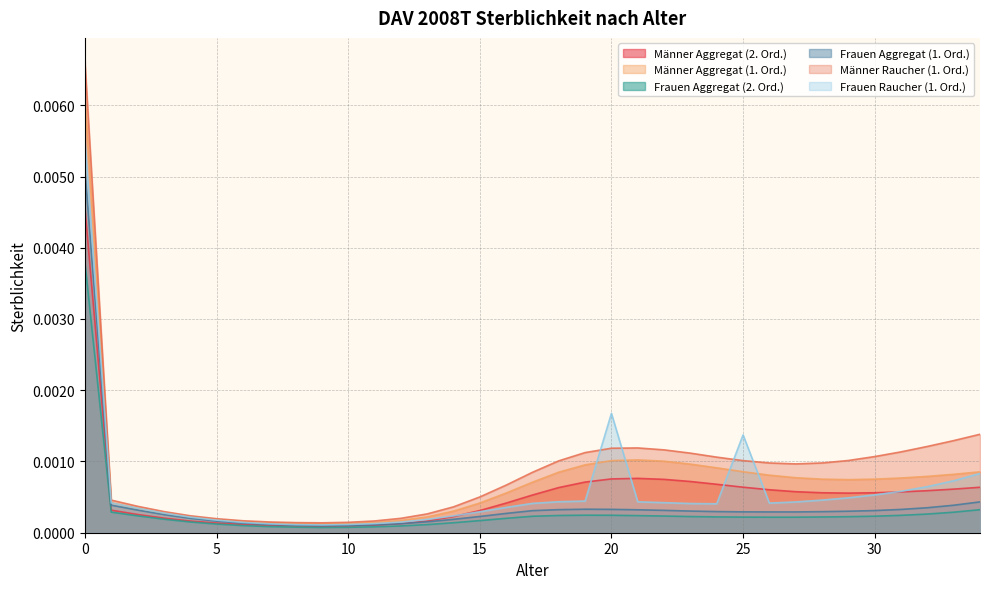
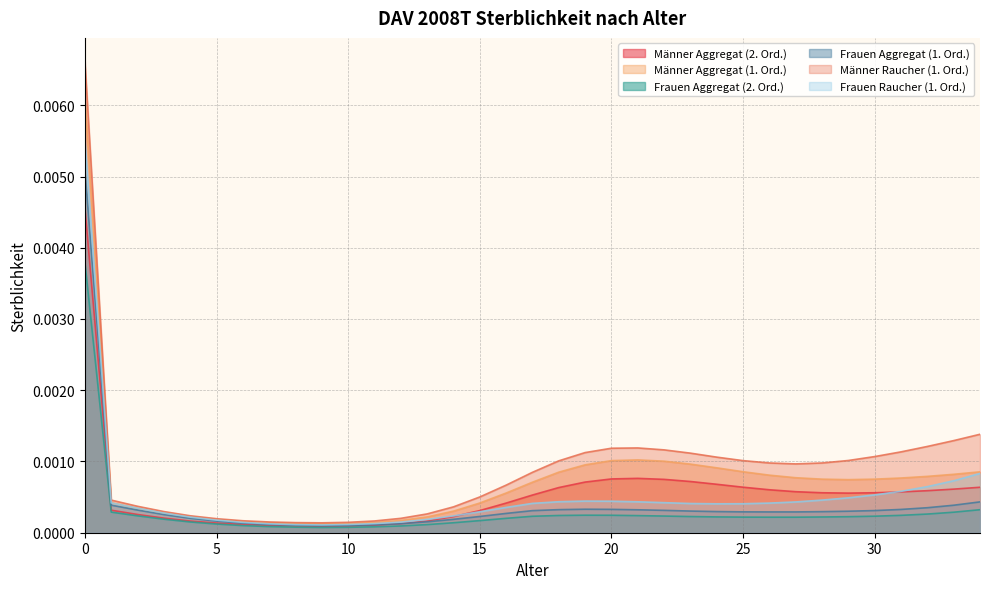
Frauen Raucher (1. Ord.), 20: 0.0017 -> 0.0004
Frauen Raucher (1. Ord.), 25: 0.0014 -> 0.0004
